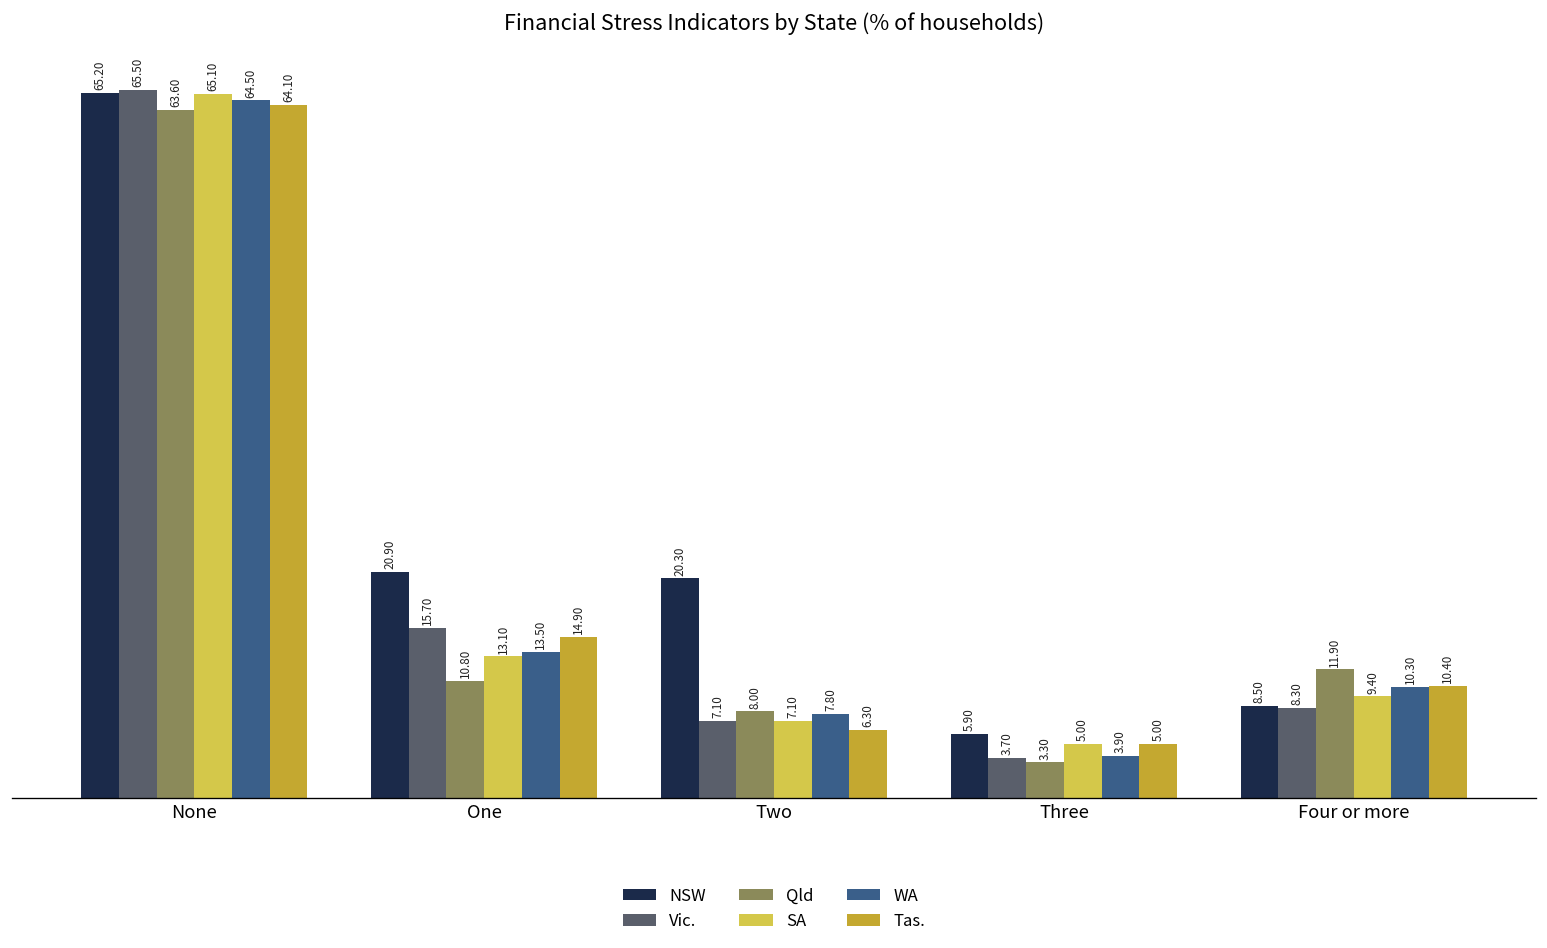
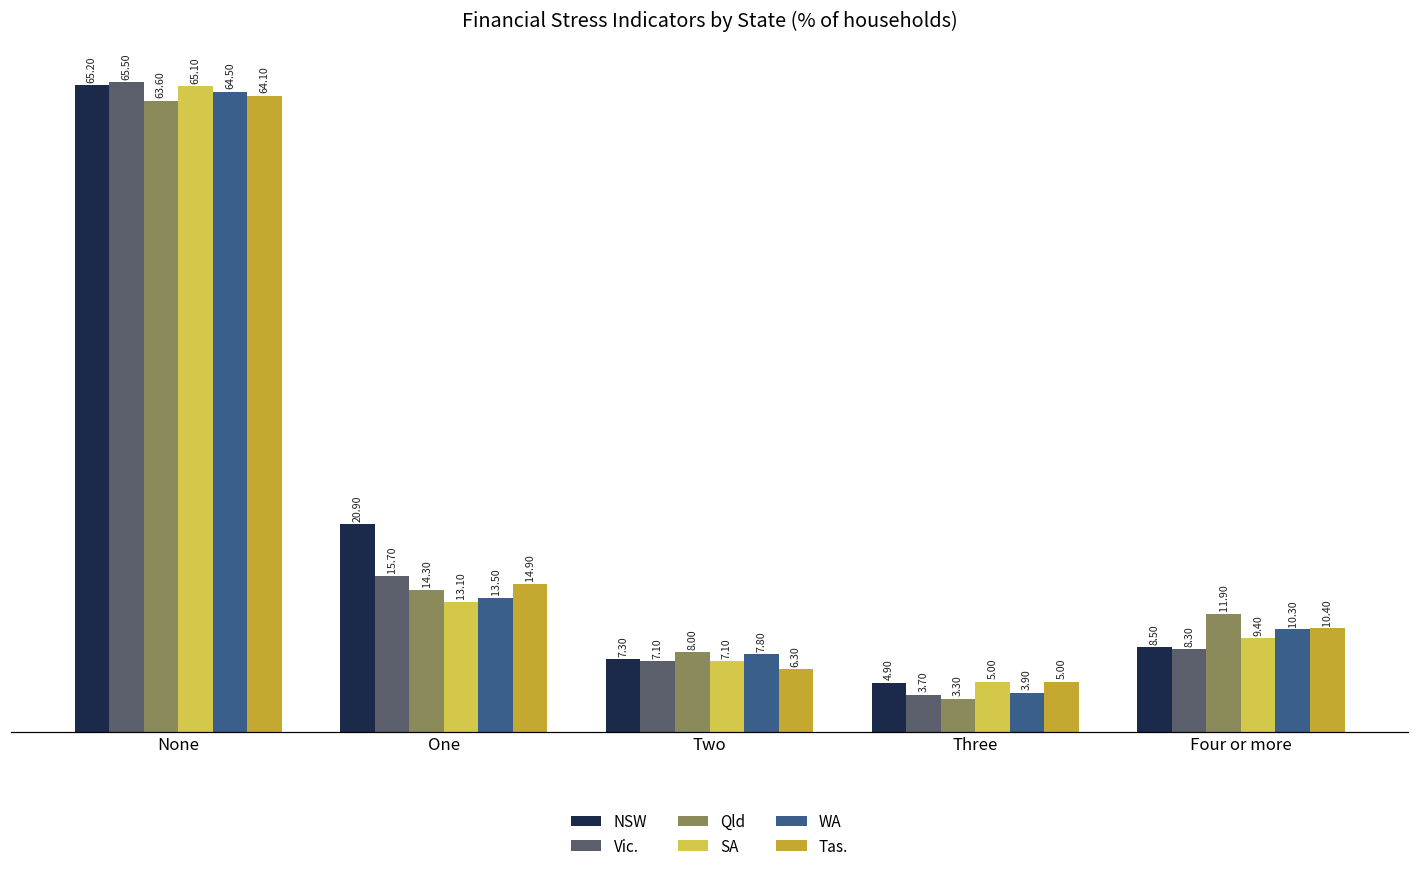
Qld, One: 10.80 -> 14.30
NSW, Two: 20.30 -> 7.30
NSW, Three: 5.90 -> 4.90
